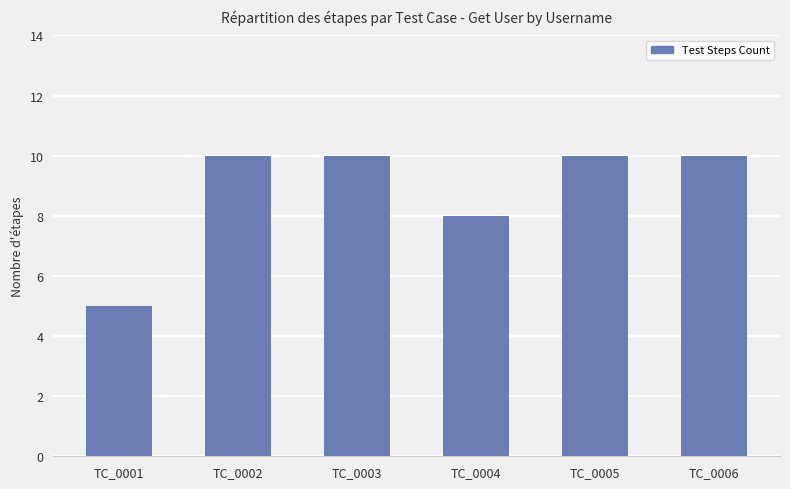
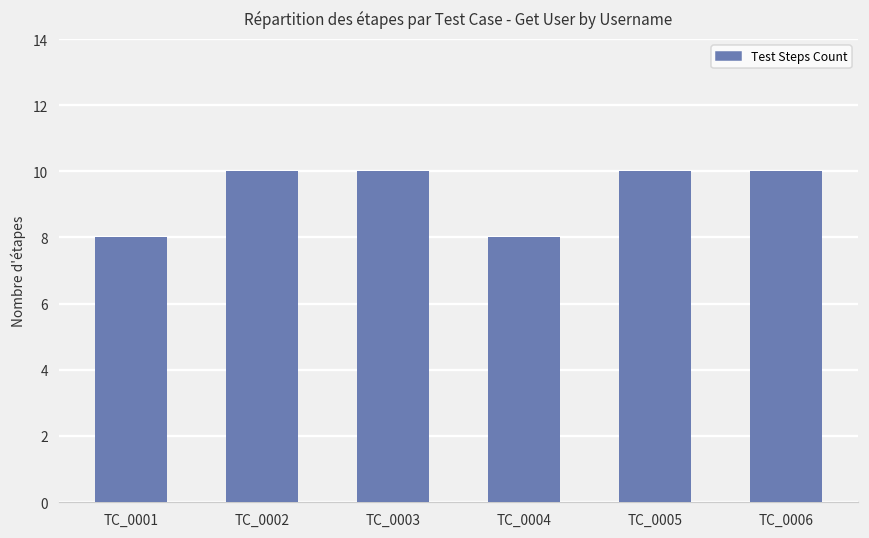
TC_0001: 5 -> 8
